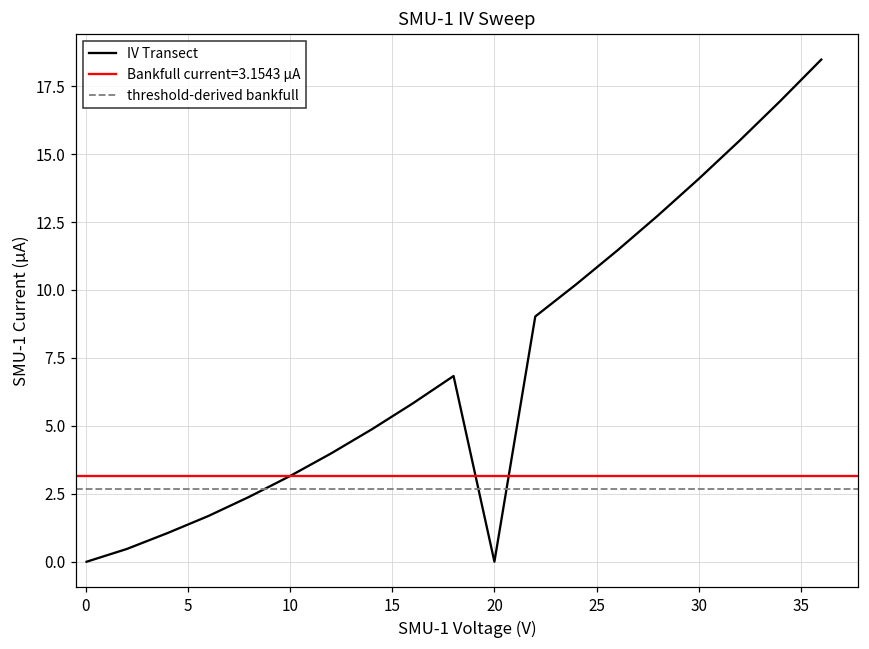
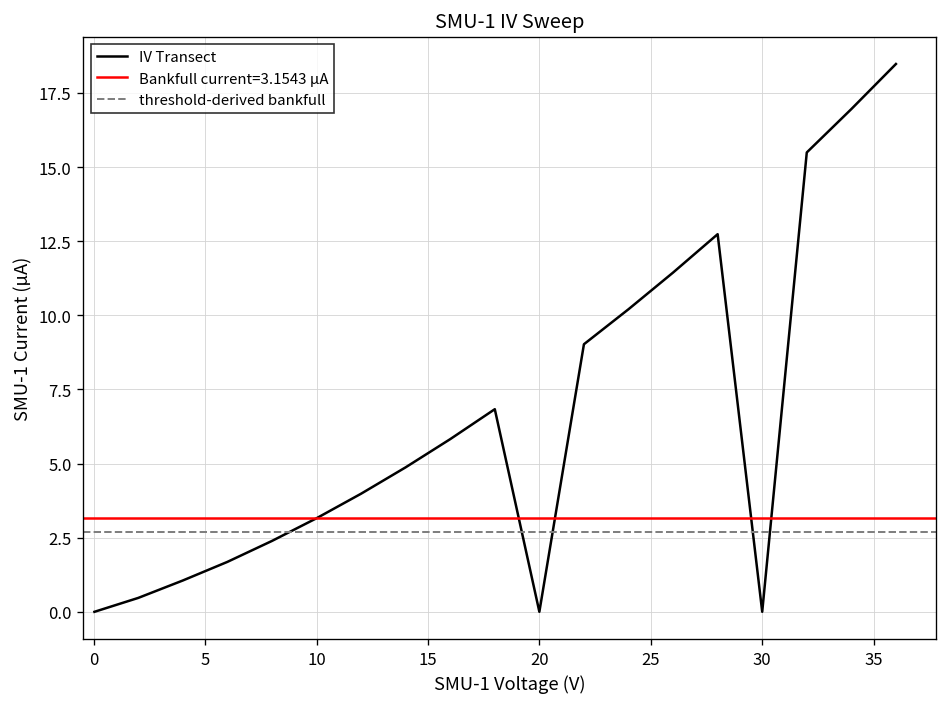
30: 14.1 -> 0.0
